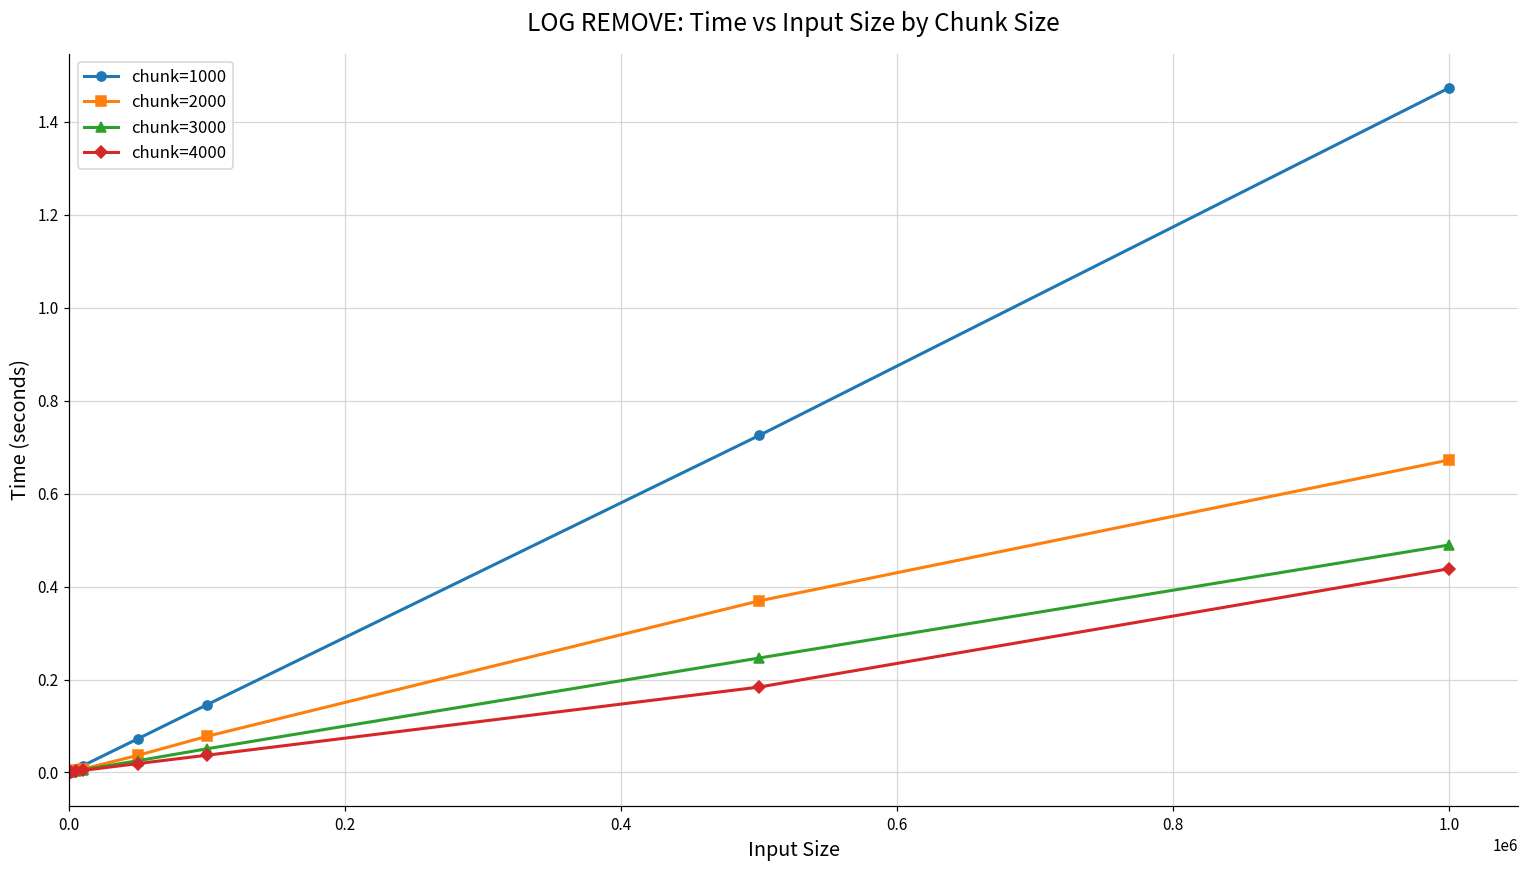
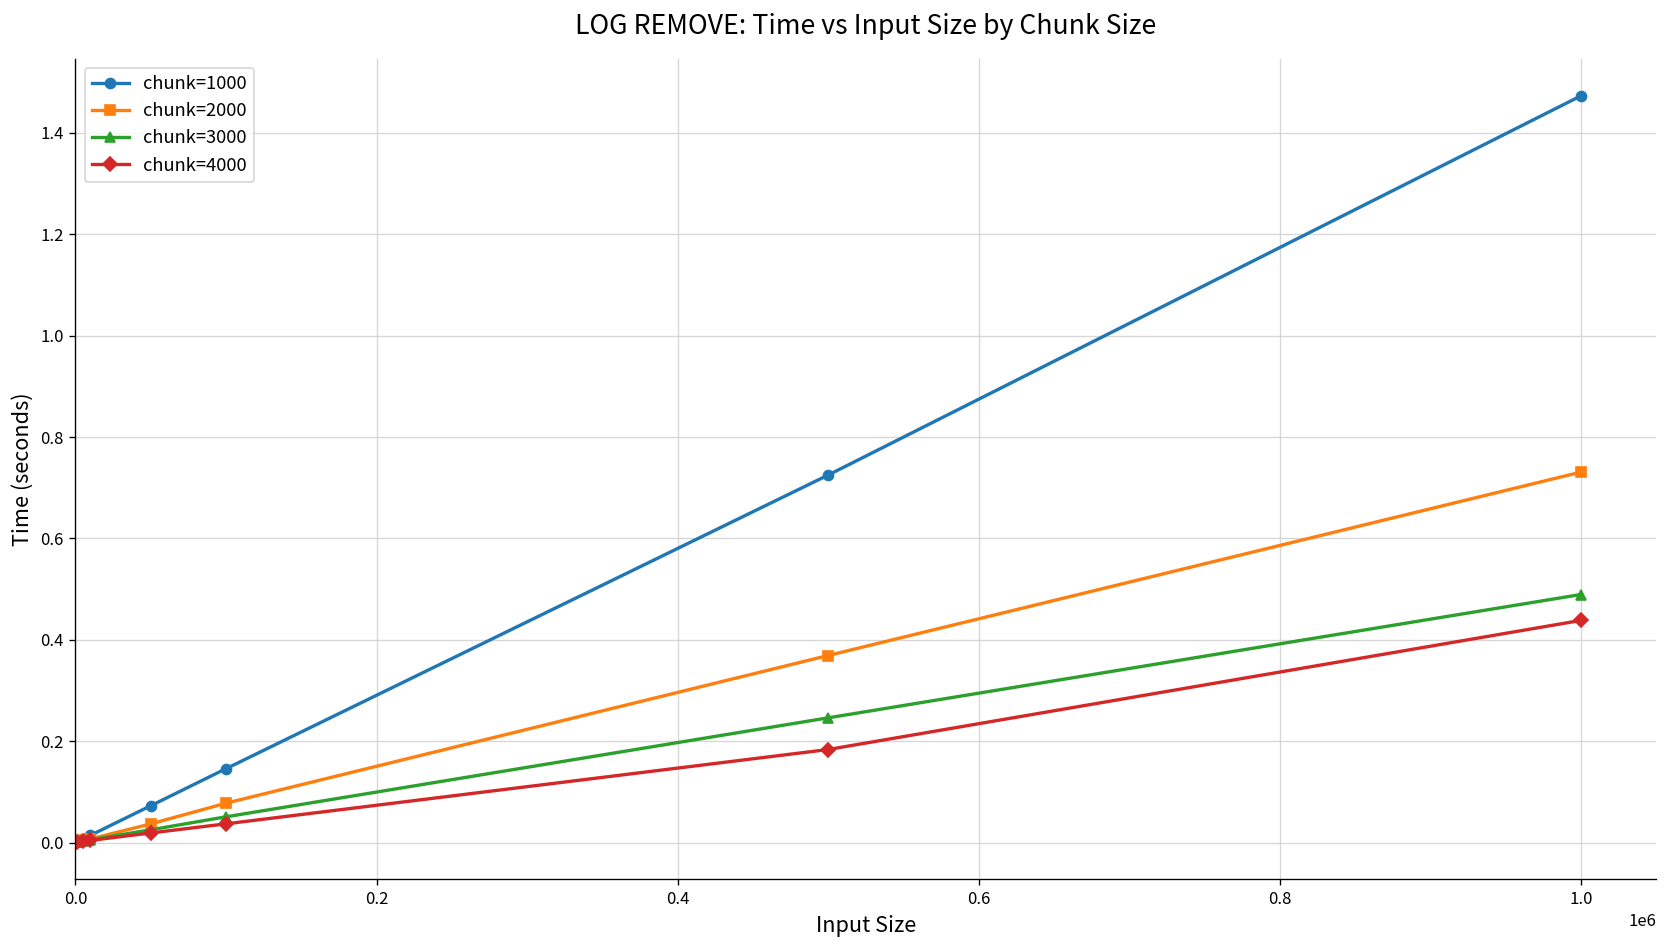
chunk=2000, 1.0: 0.67 -> 0.73
